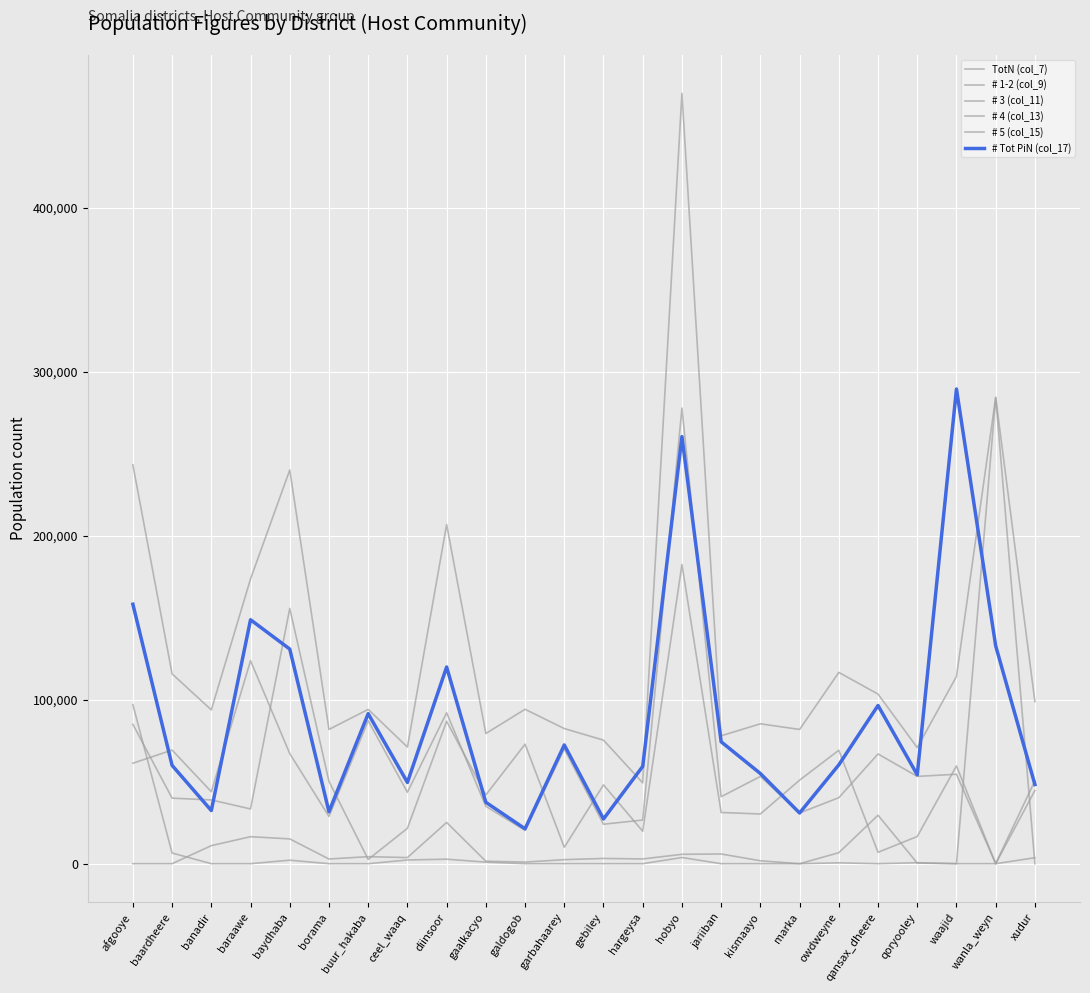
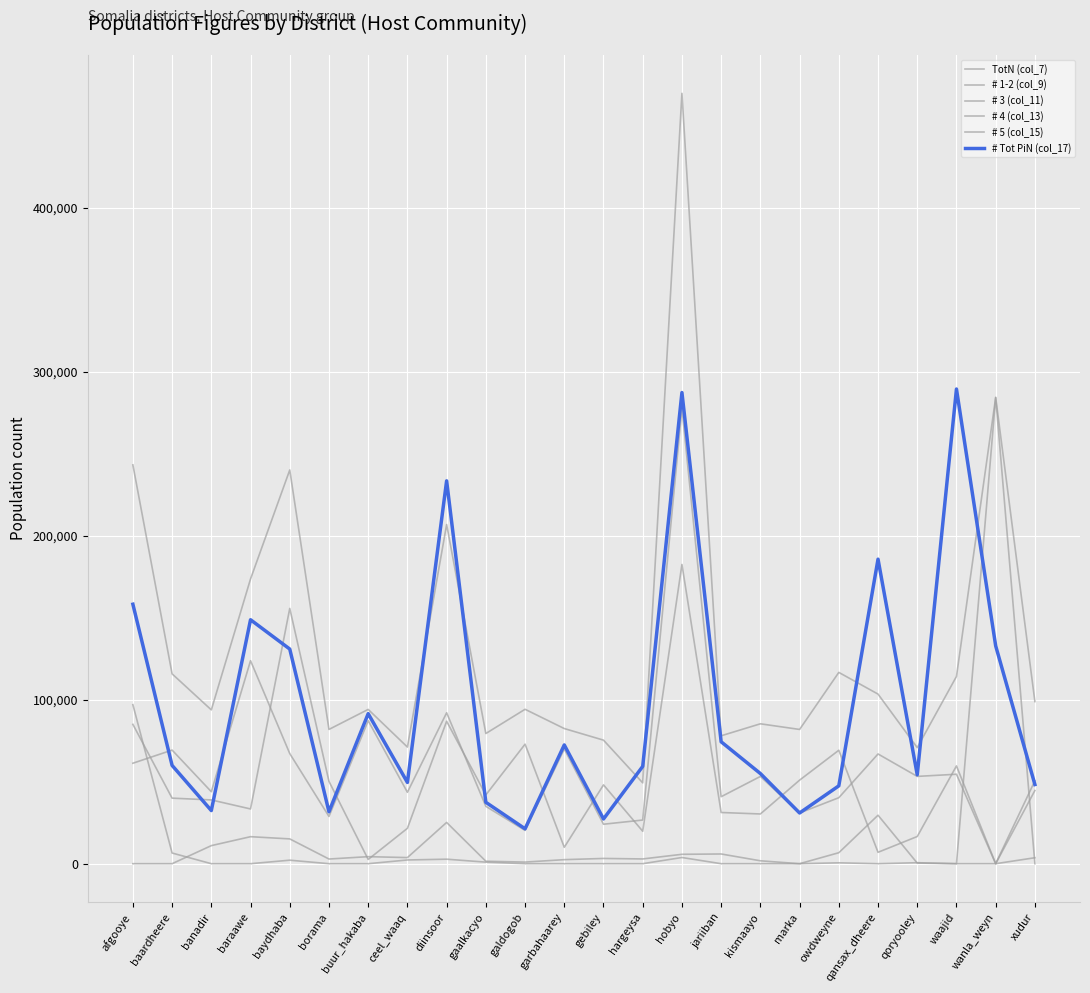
# Tot PiN (col_17), diinsoor: 120,000 -> 233,000
# Tot PiN (col_17), hobyo: 260,000 -> 287,000
# Tot PiN (col_17), owdweyne: 60,000 -> 47,000
# Tot PiN (col_17), qansax_dheere: 96,000 -> 186,000
